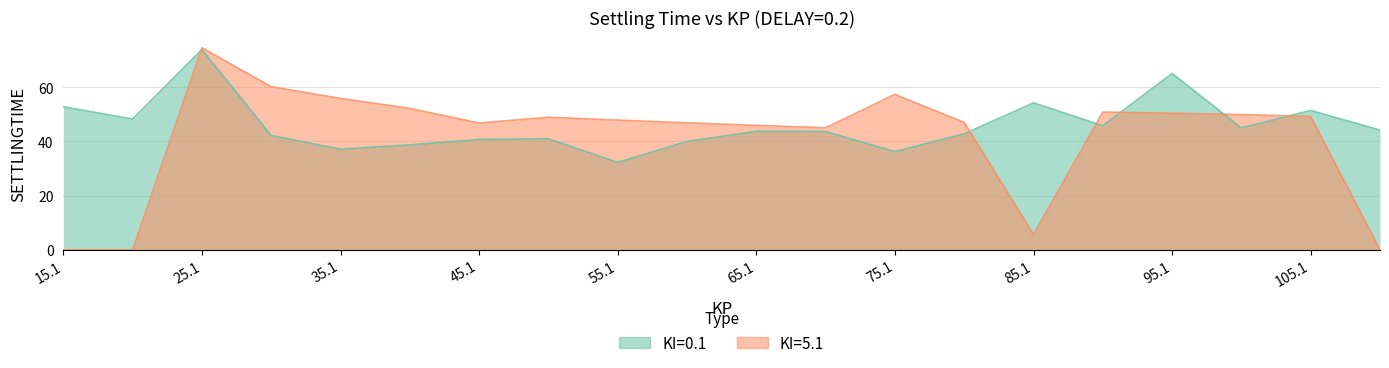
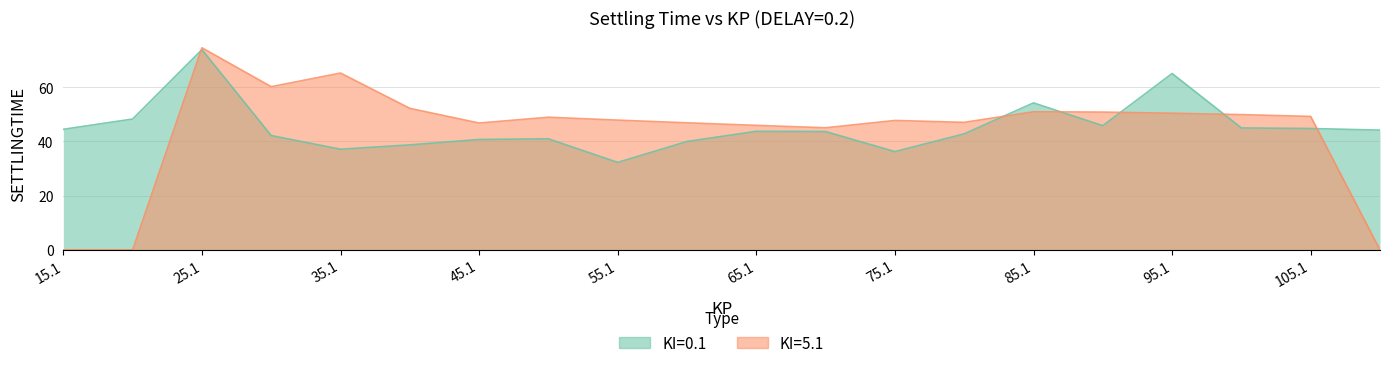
KI=0.1, 15.1: 53 -> 44
KI=5.1, 35.1: 56 -> 65
KI=5.1, 75.1: 57 -> 48
KI=5.1, 85.1: 6 -> 51
KI=0.1, 105.1: 51 -> 45
